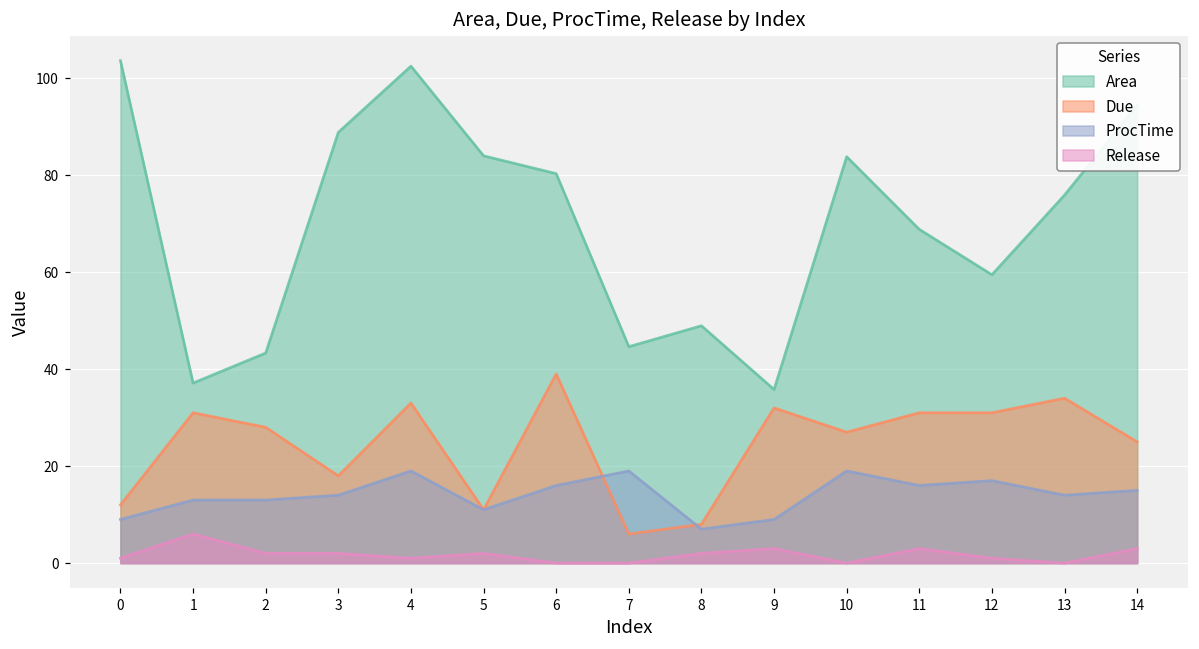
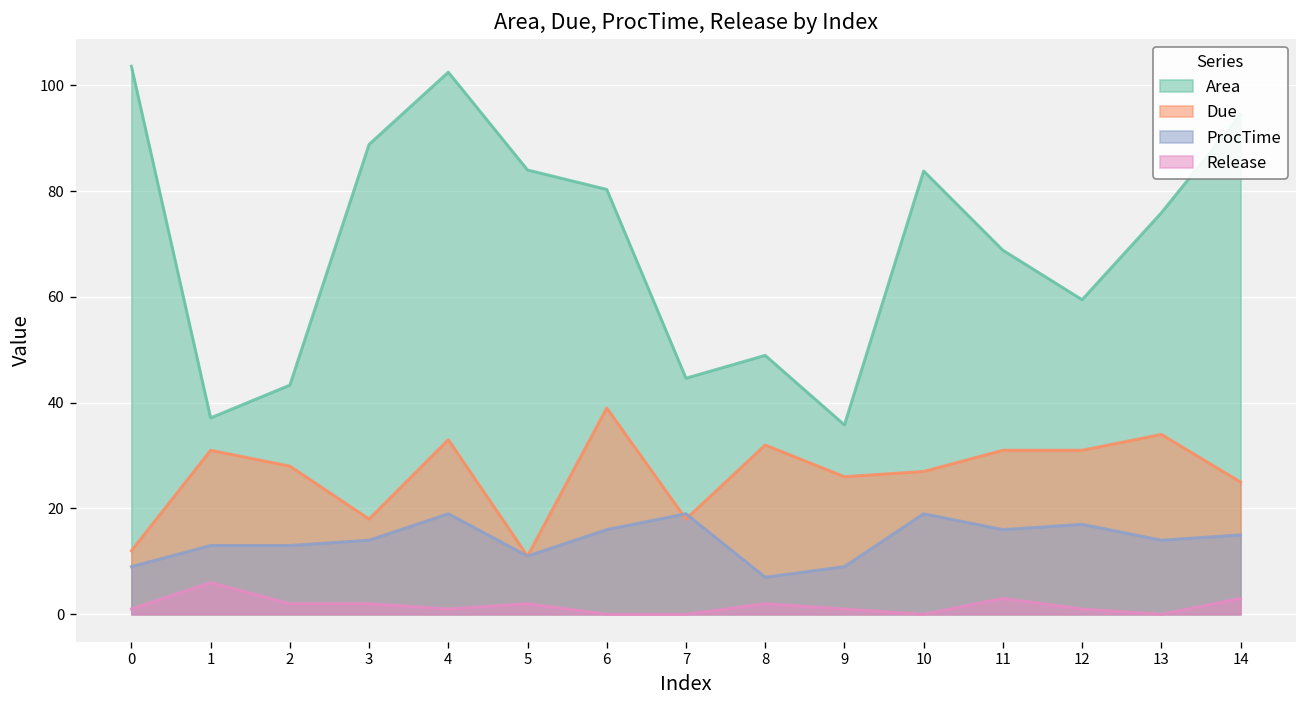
Due, 7: 6 -> 18
Due, 8: 8 -> 32
Due, 9: 32 -> 26
Release, 9: 3 -> 1
